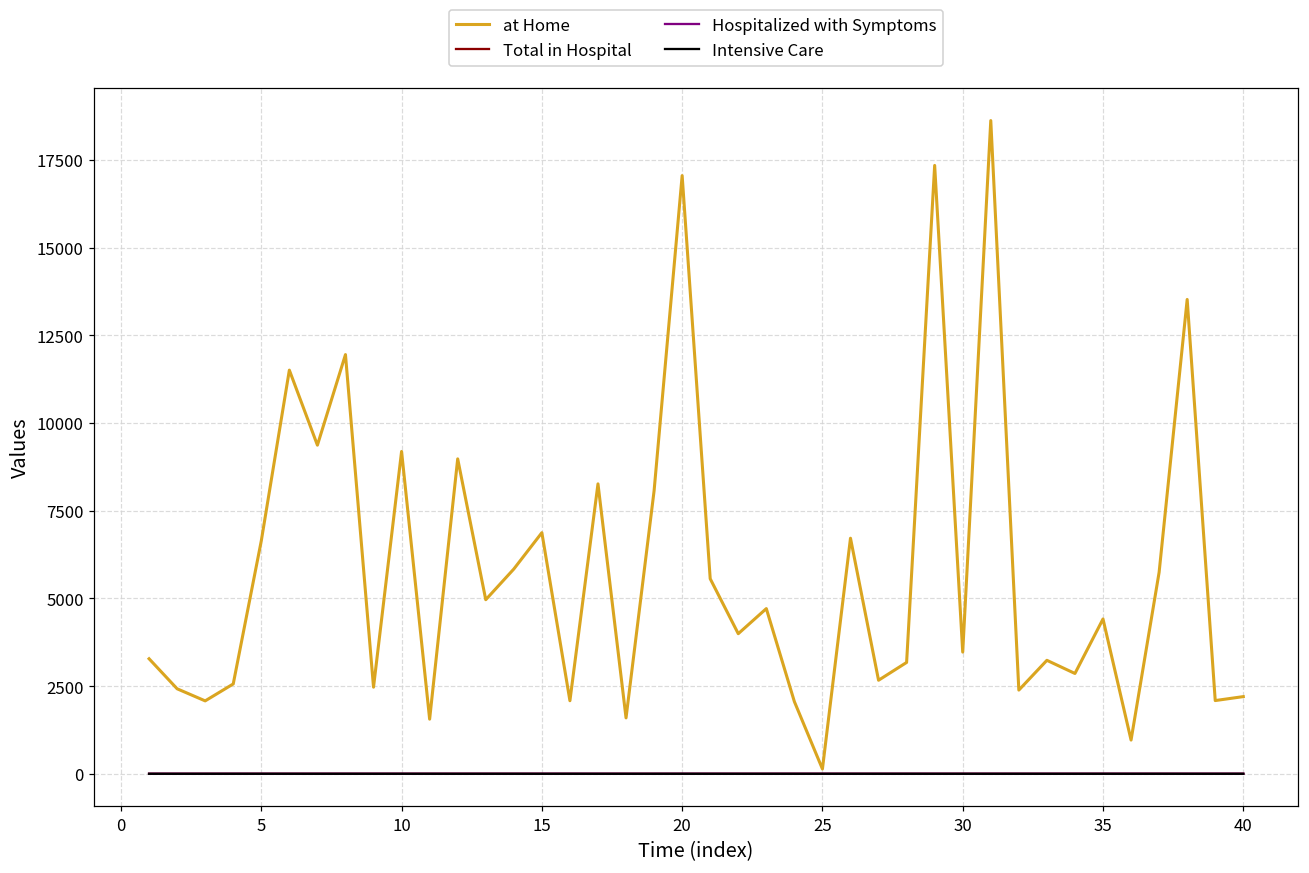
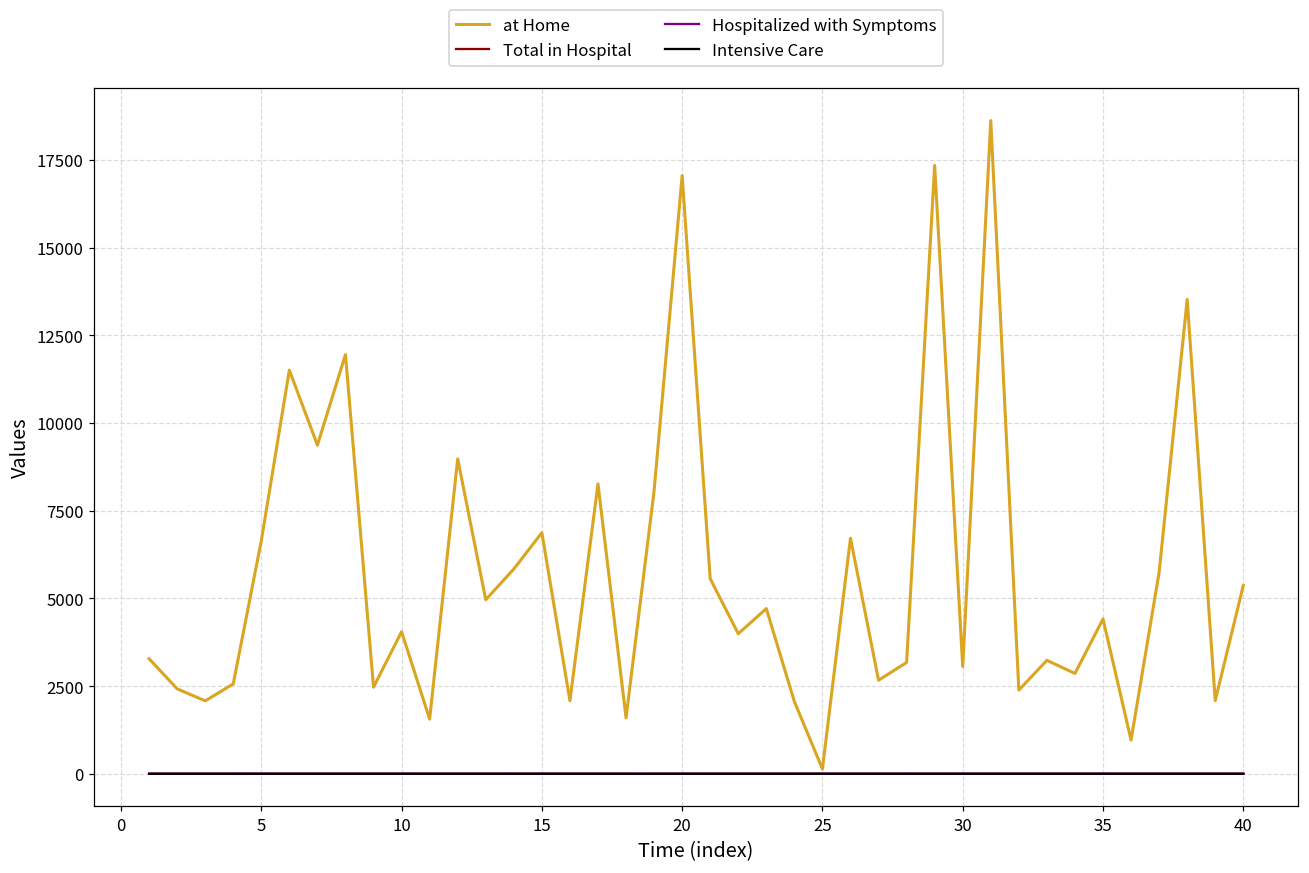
at Home, 10: 9200 -> 4100
at Home, 30: 3500 -> 3100
at Home, 40: 2200 -> 5400
